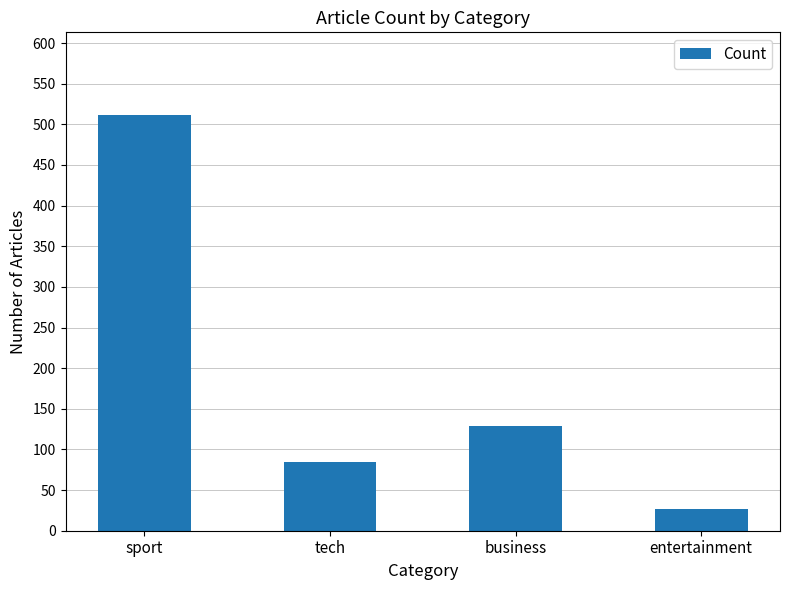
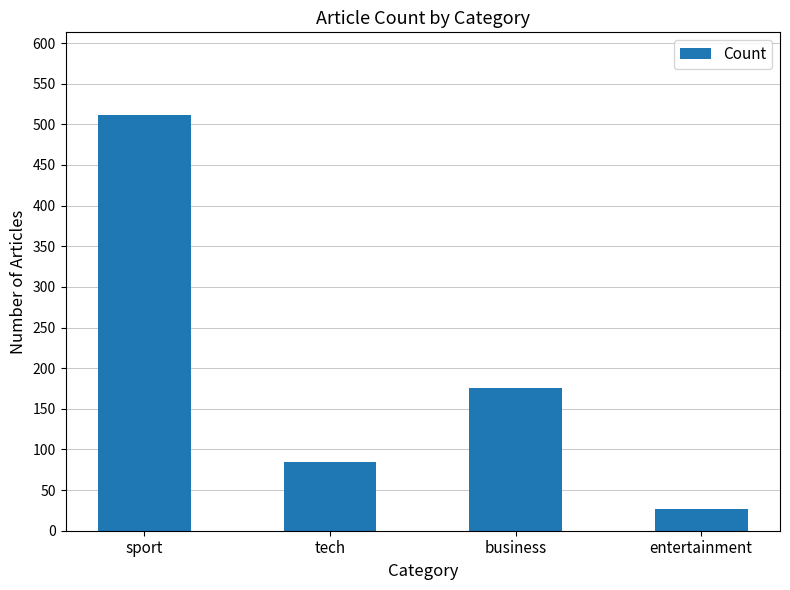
business: 130 -> 180
